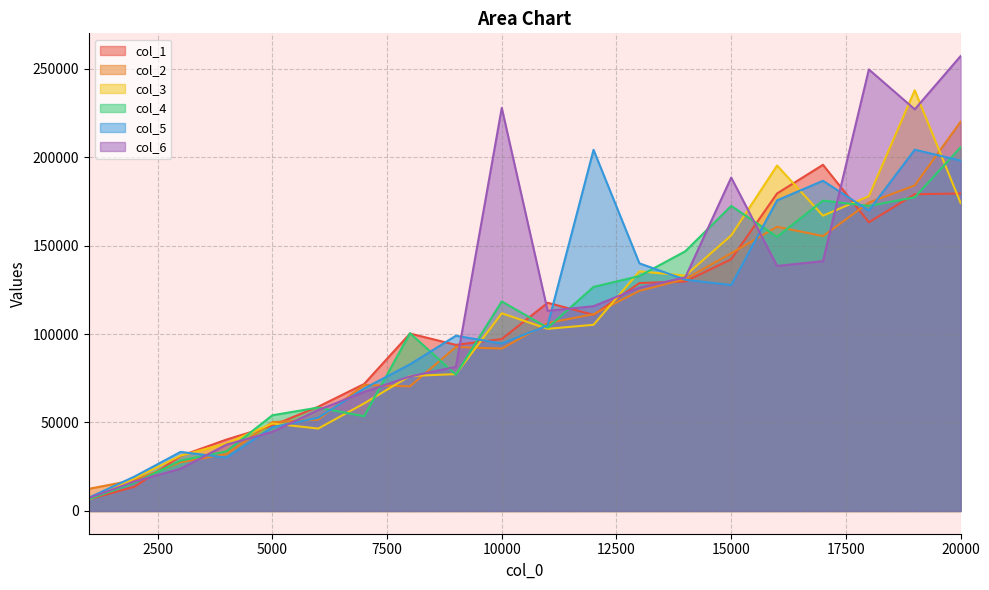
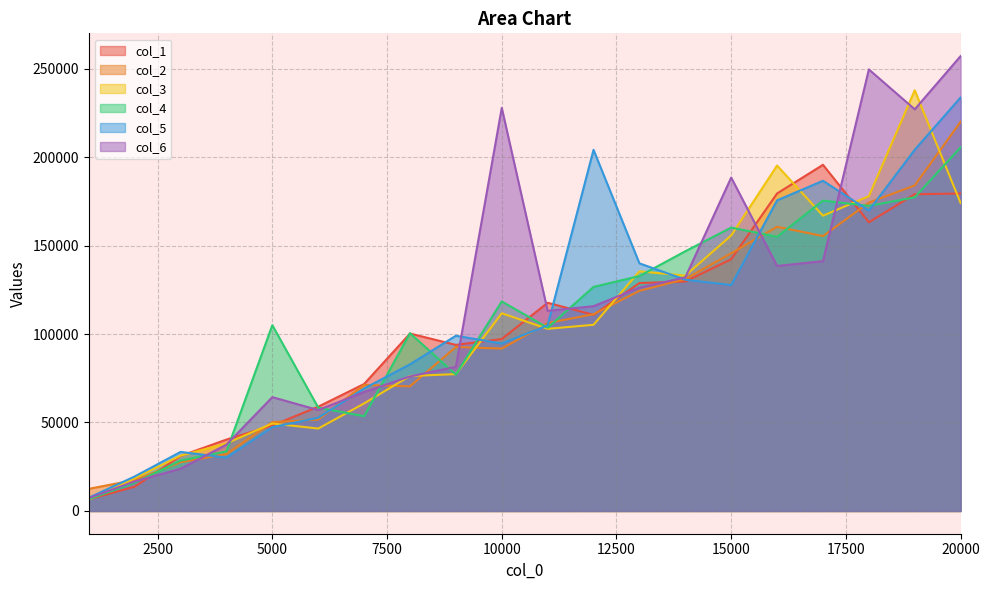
col_4, 5000: 54000 -> 105000
col_6, 5000: 45000 -> 64000
col_4, 15000: 172000 -> 160000
col_5, 20000: 198000 -> 234000
